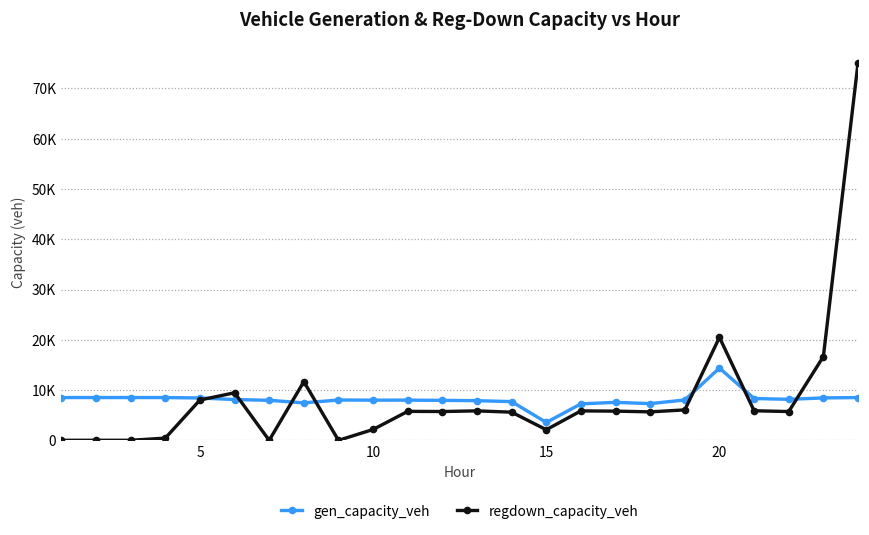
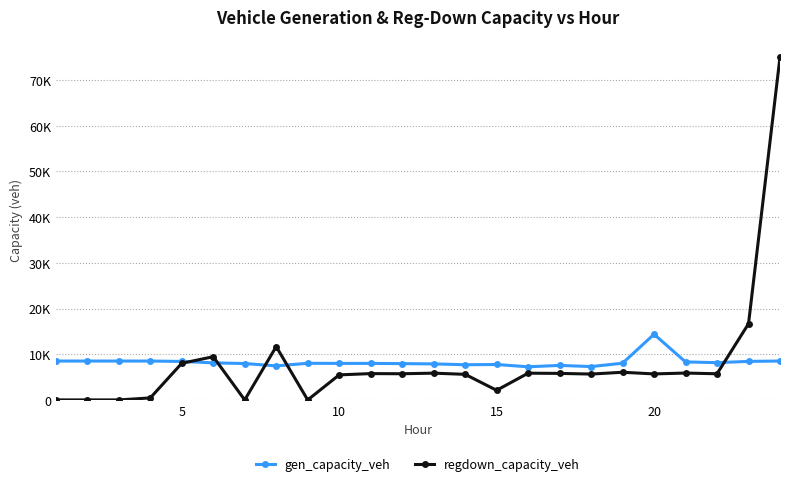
regdown_capacity_veh, 10: 2000 -> 5000
gen_capacity_veh, 15: 4000 -> 8000
regdown_capacity_veh, 20: 20000 -> 6000
